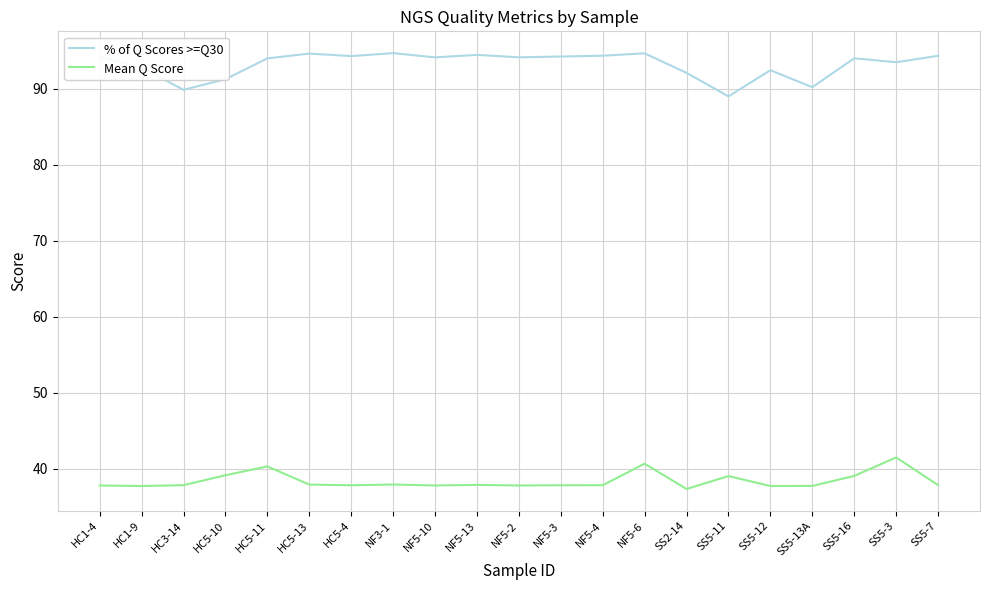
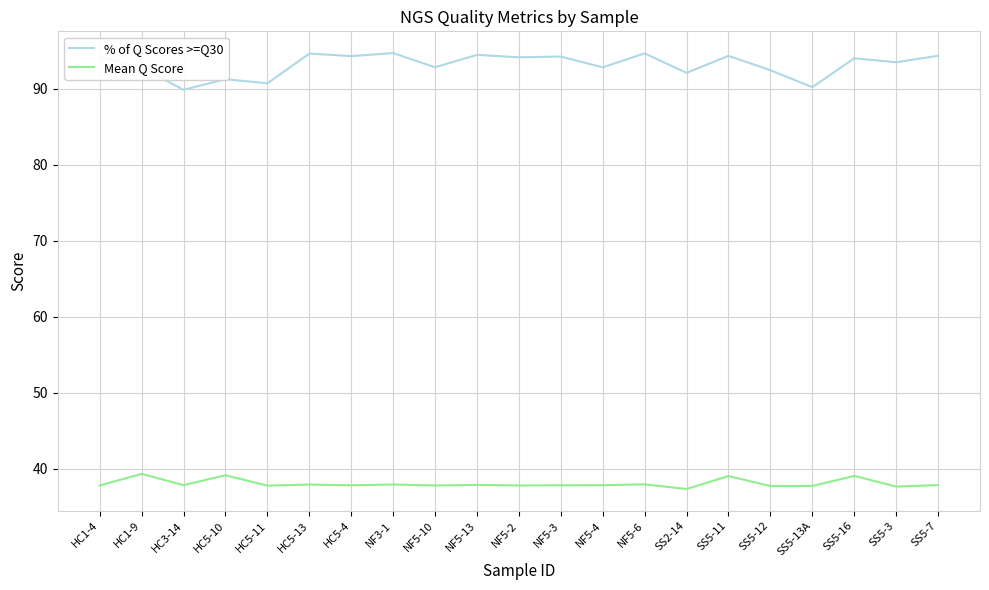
Mean Q Score, HC1-9: 38 -> 39
% of Q Scores >=Q30, HC5-11: 94 -> 91
Mean Q Score, HC5-11: 40 -> 38
% of Q Scores >=Q30, NF5-10: 94 -> 93
% of Q Scores >=Q30, NF5-4: 94 -> 93
Mean Q Score, NF5-6: 41 -> 38
% of Q Scores >=Q30, SS5-11: 89 -> 94
Mean Q Score, SS5-3: 41 -> 38
